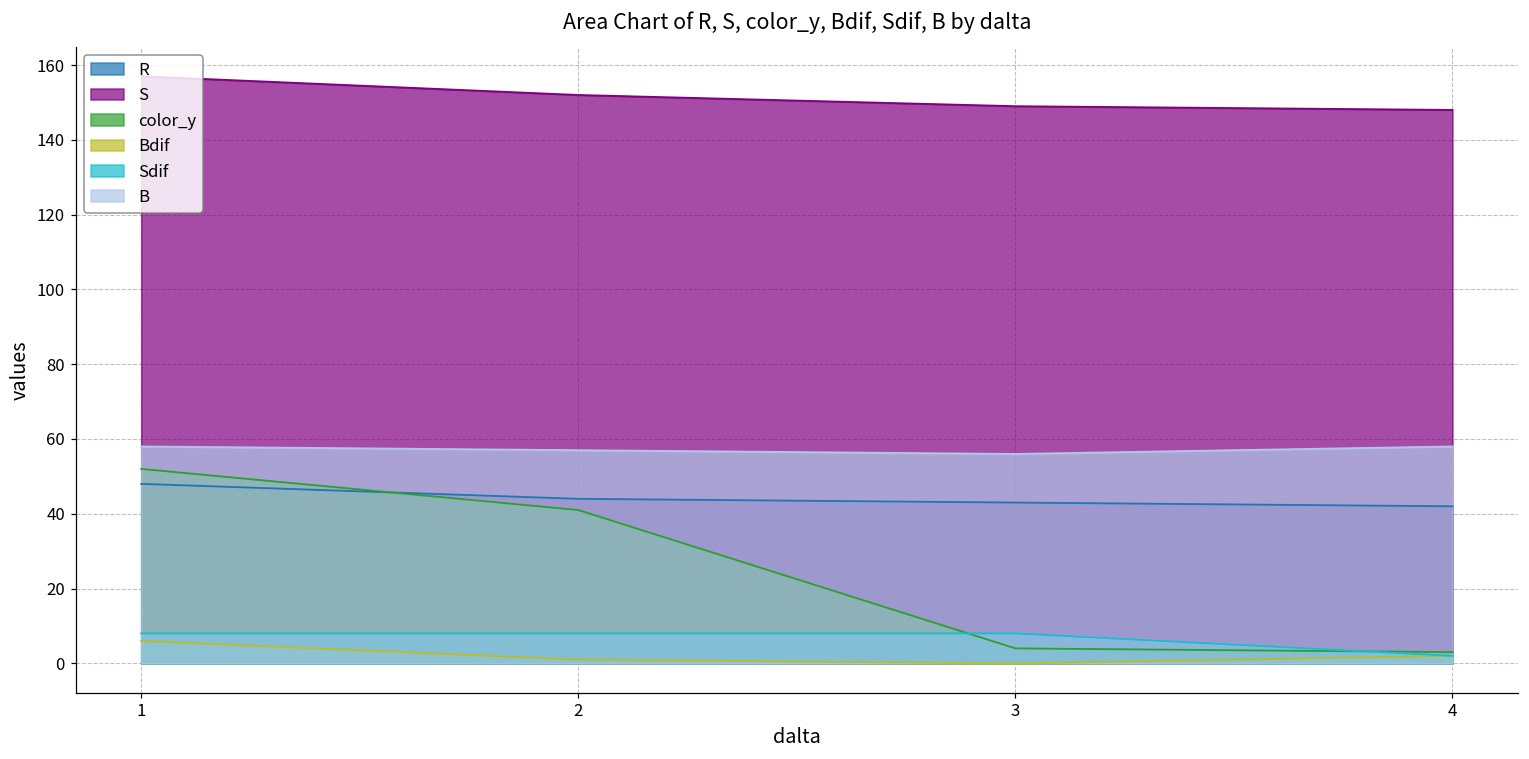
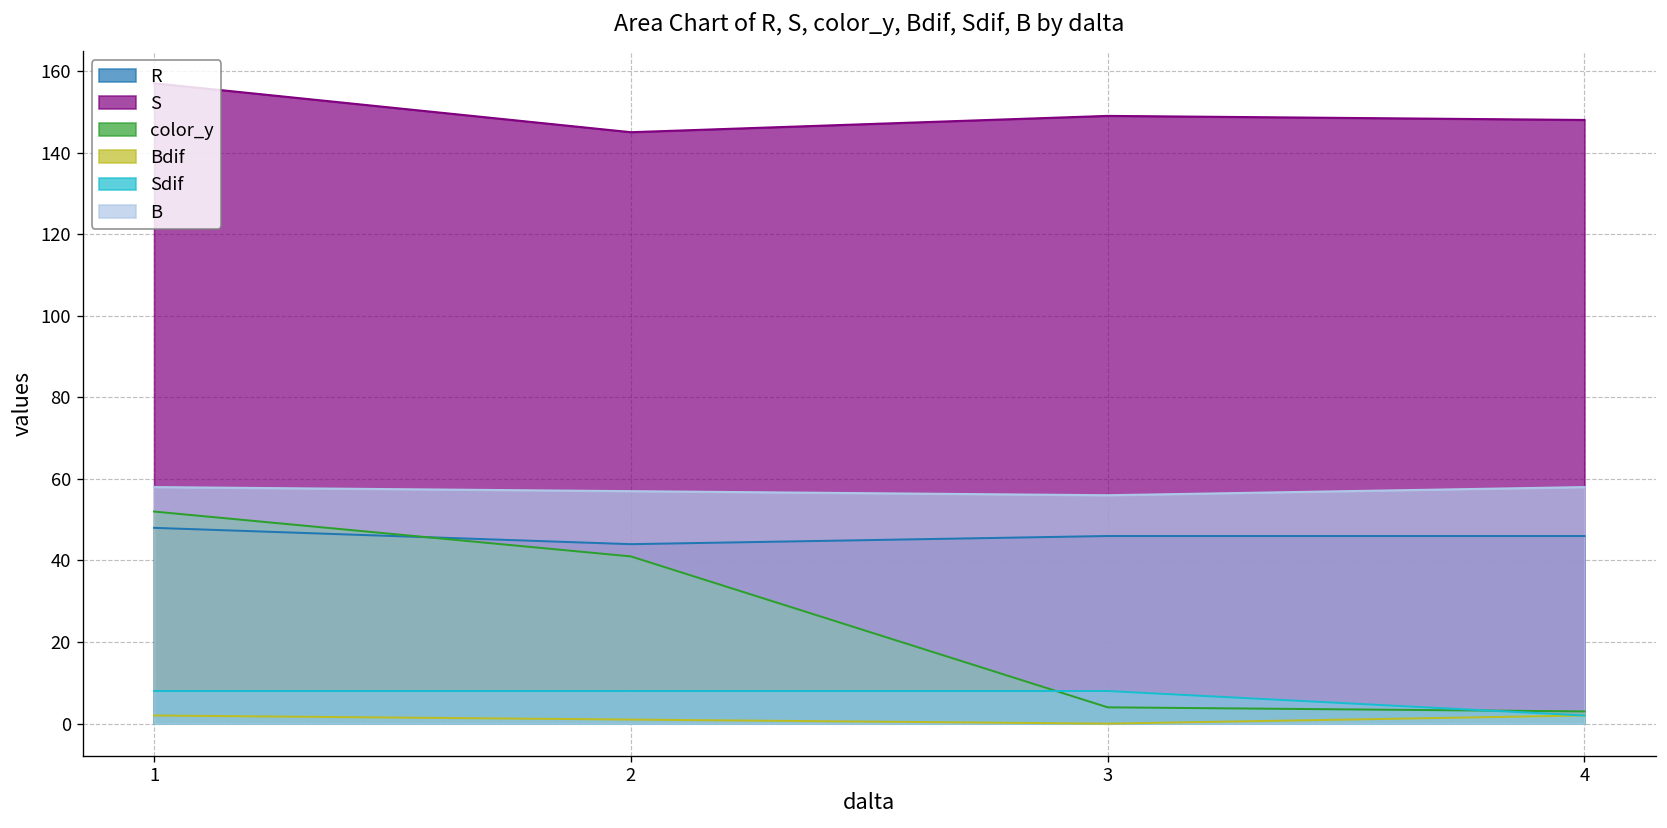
Bdif, 1: 6 -> 2
S, 2: 152 -> 145
R, 3: 43 -> 46
R, 4: 42 -> 46
